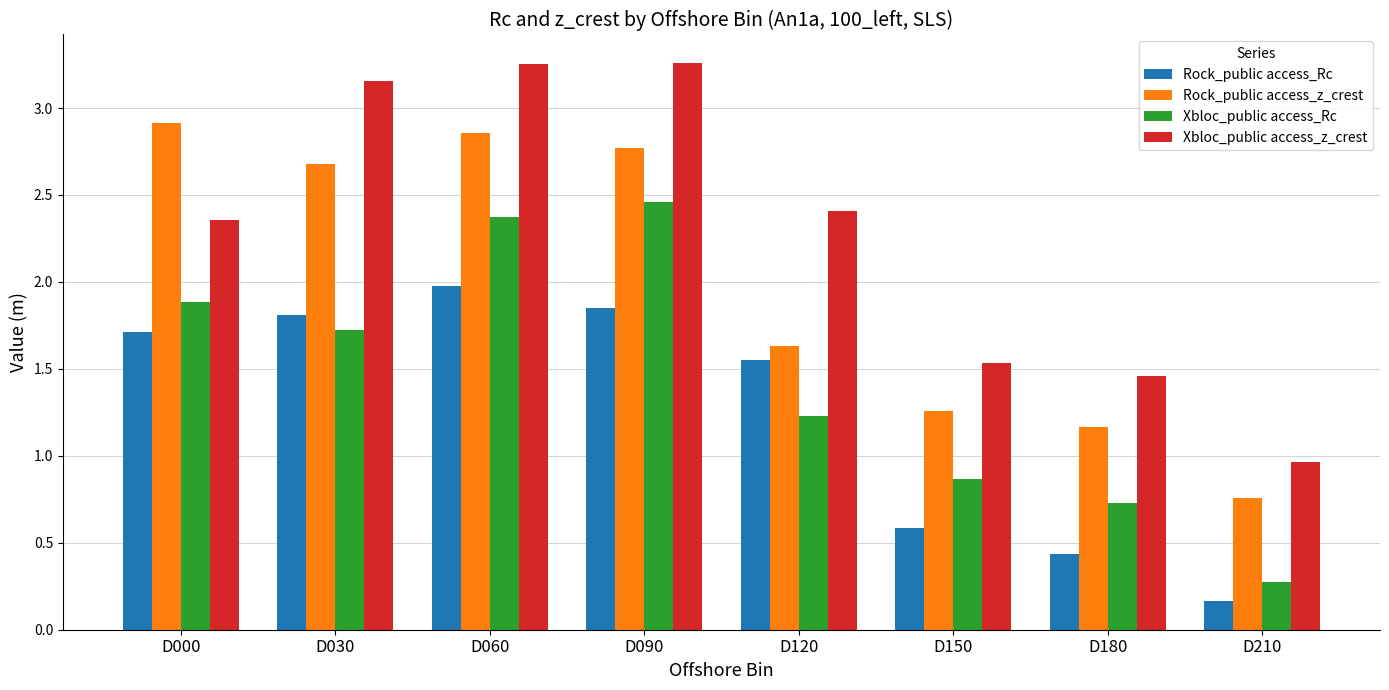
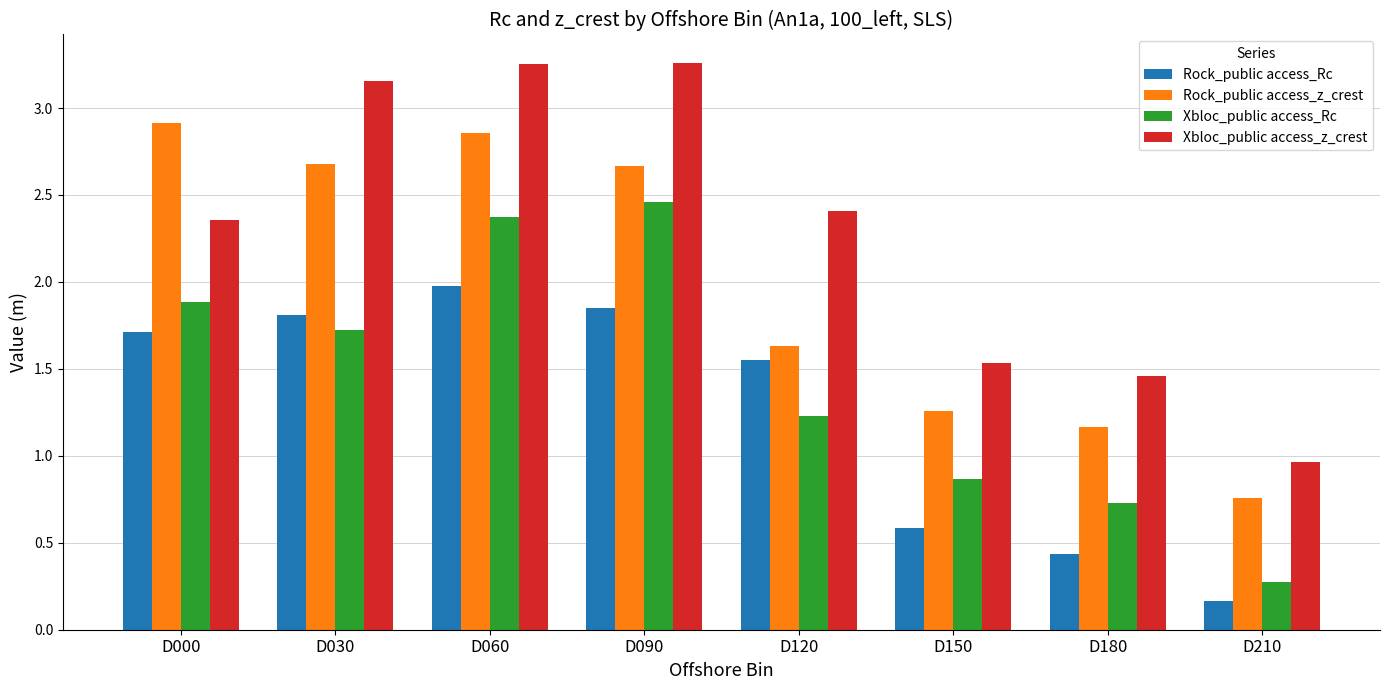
Rock_public access_z_crest, D090: 2.77 -> 2.66
